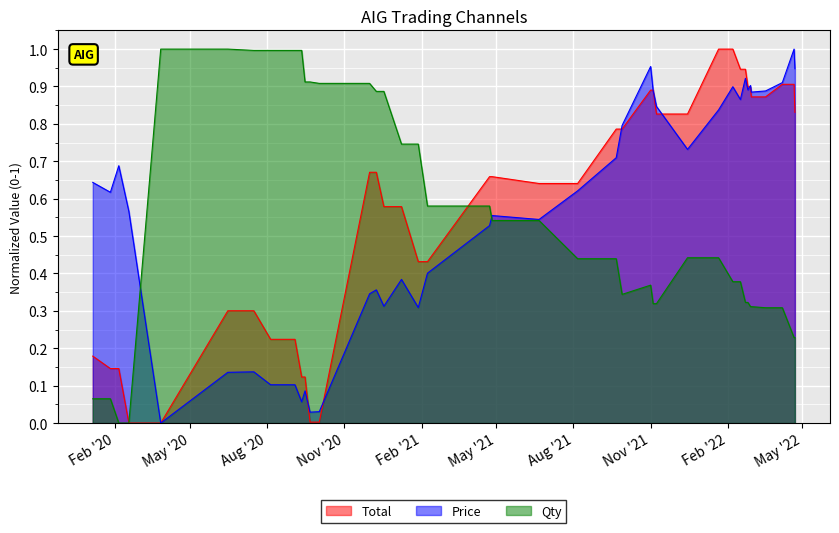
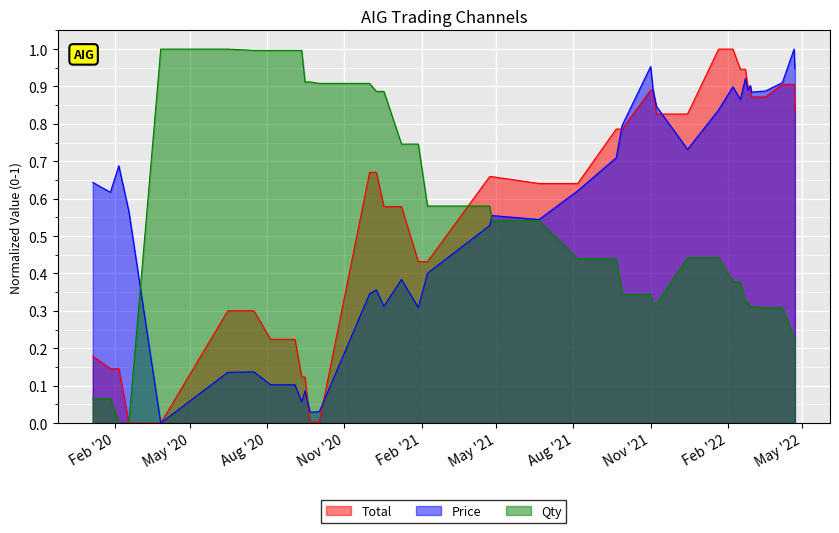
Qty, Nov '21: 0.37 -> 0.34
